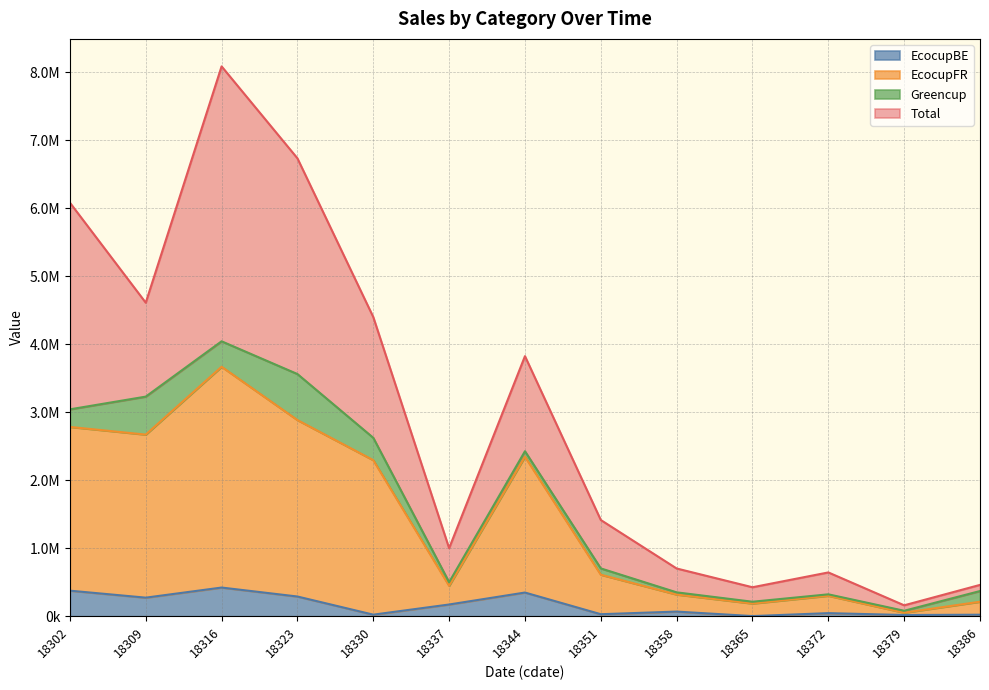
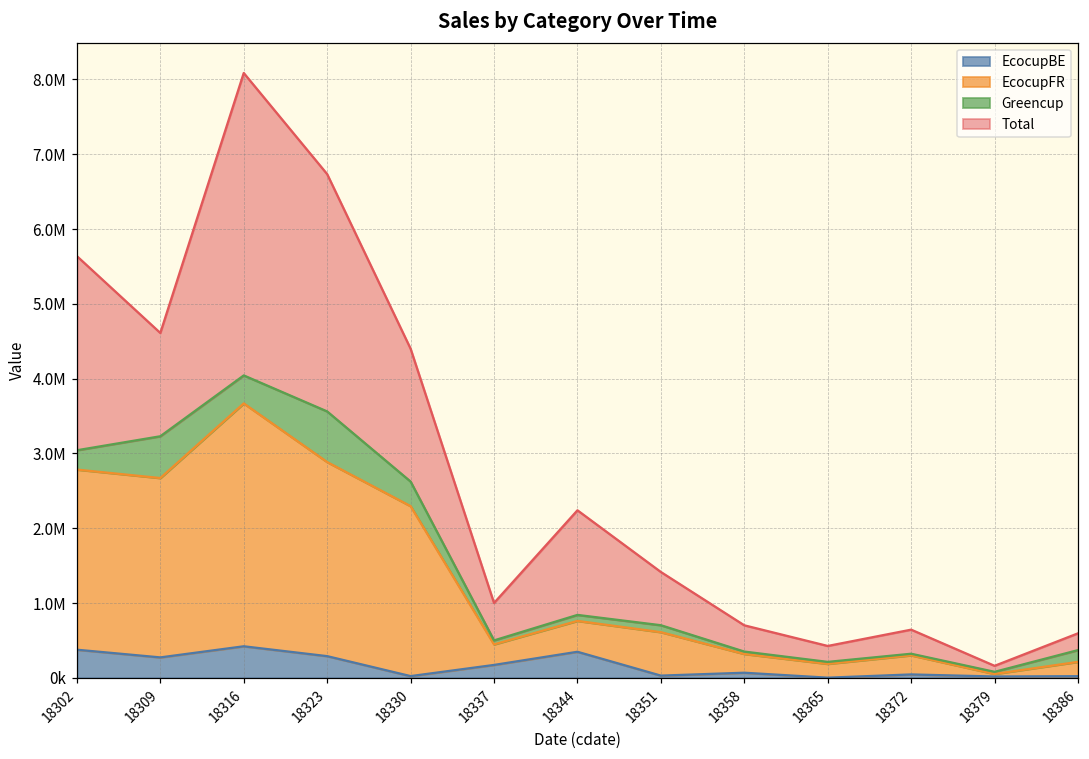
Total, 18302: 3000000 -> 2600000
EcocupFR, 18344: 2000000 -> 400000
Total, 18386: 100000 -> 200000
